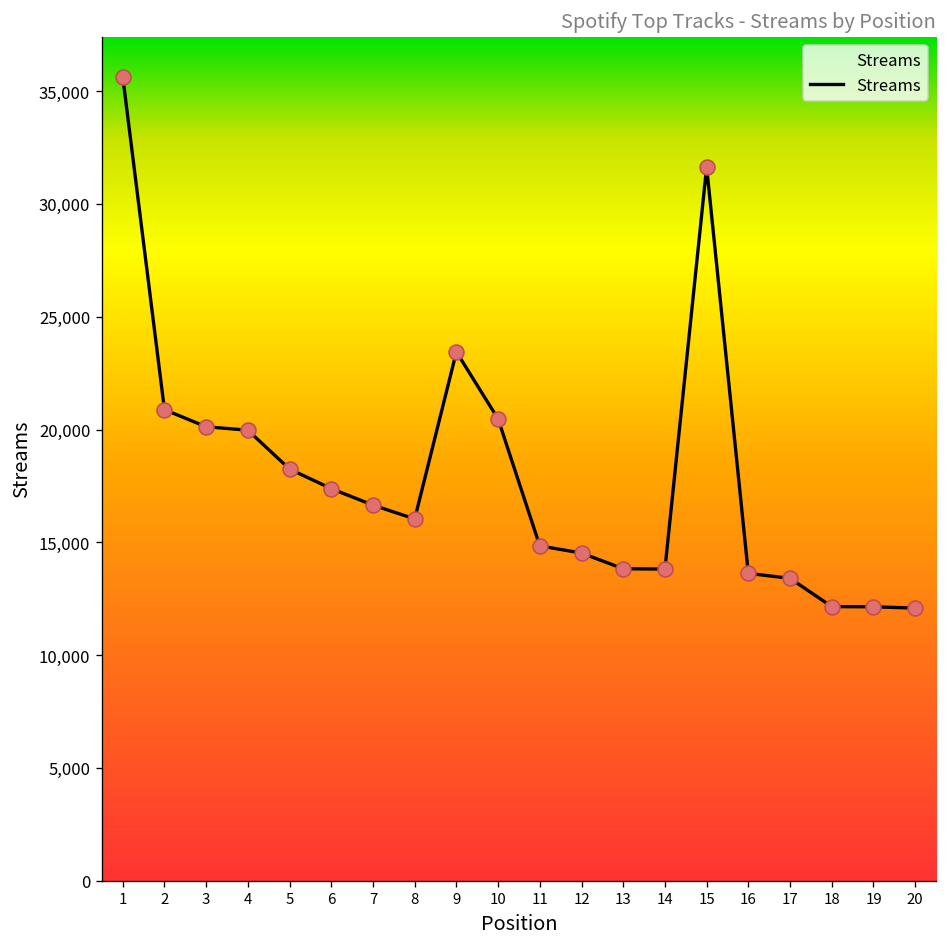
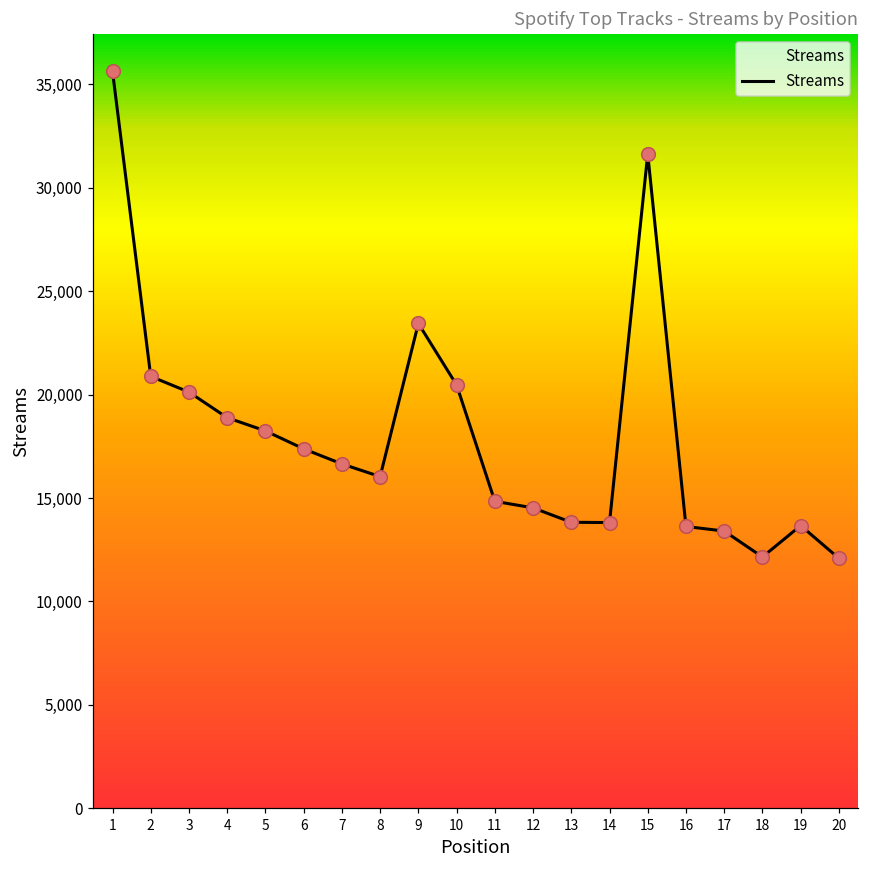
4: 20,000 -> 18,900
19: 12,100 -> 13,700
